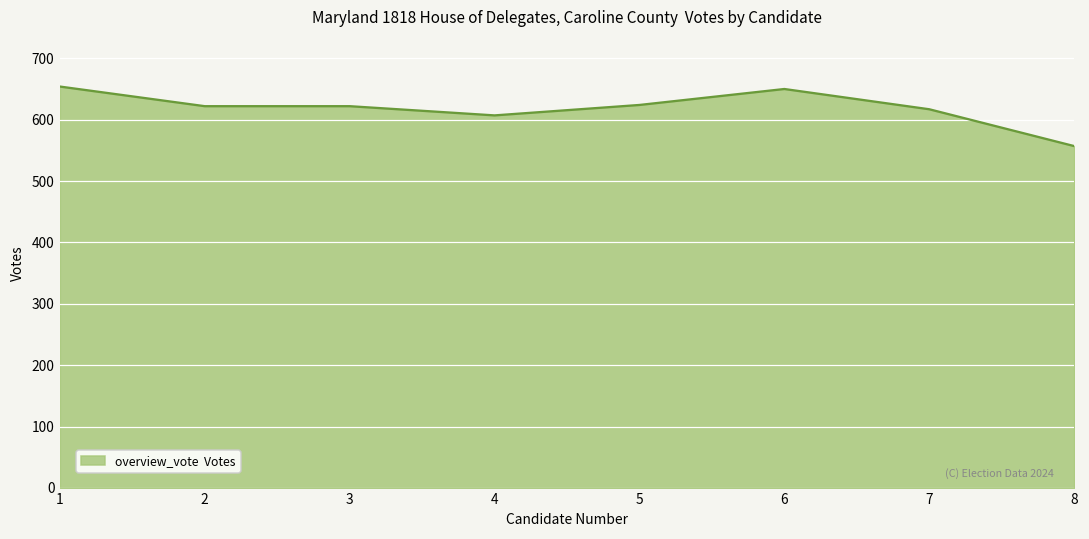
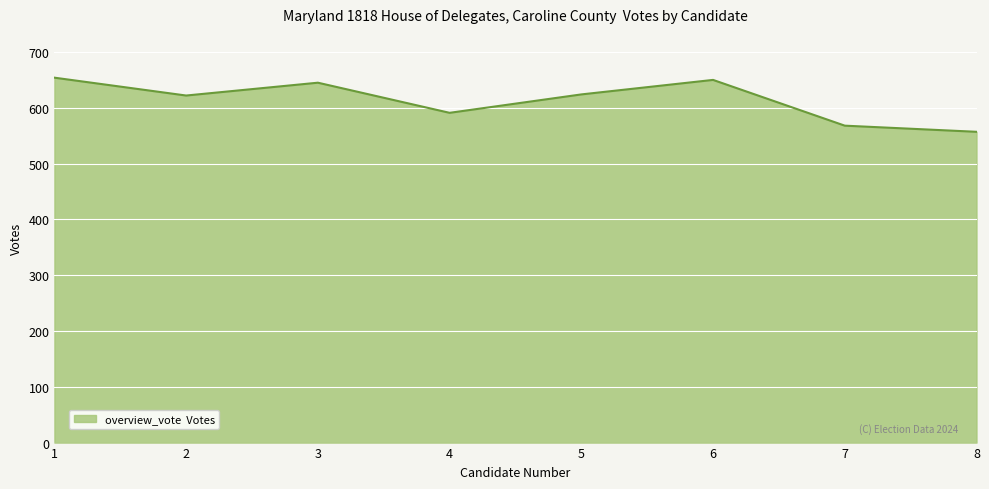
3: 620 -> 650
4: 610 -> 590
7: 620 -> 570
